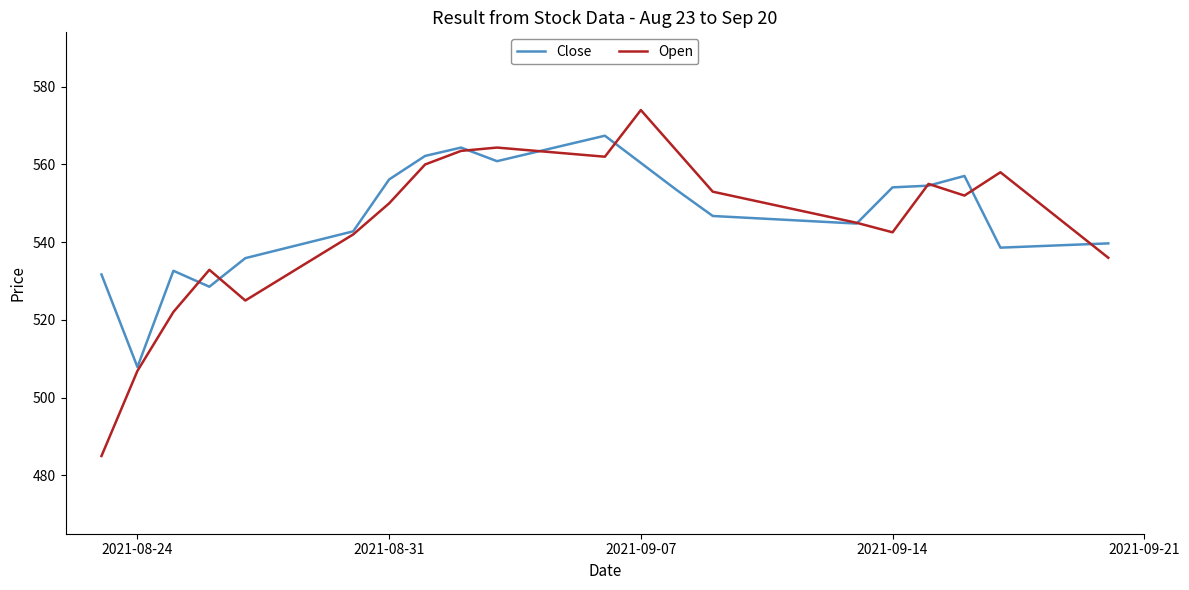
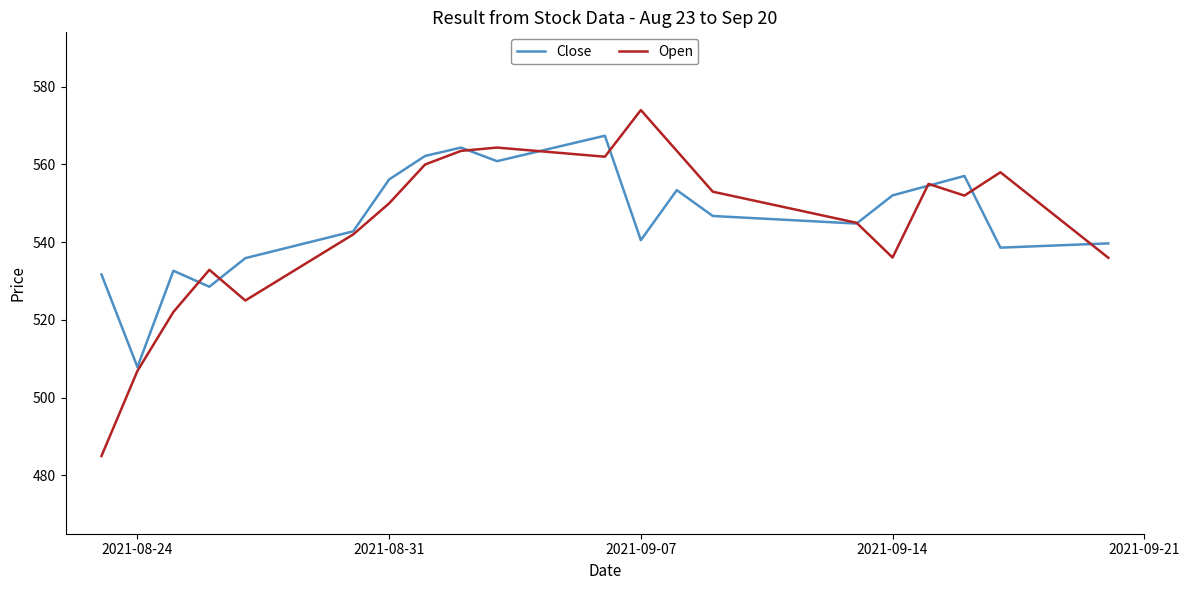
Close, 2021-09-07: 560 -> 541
Close, 2021-09-14: 554 -> 552
Open, 2021-09-14: 543 -> 536
